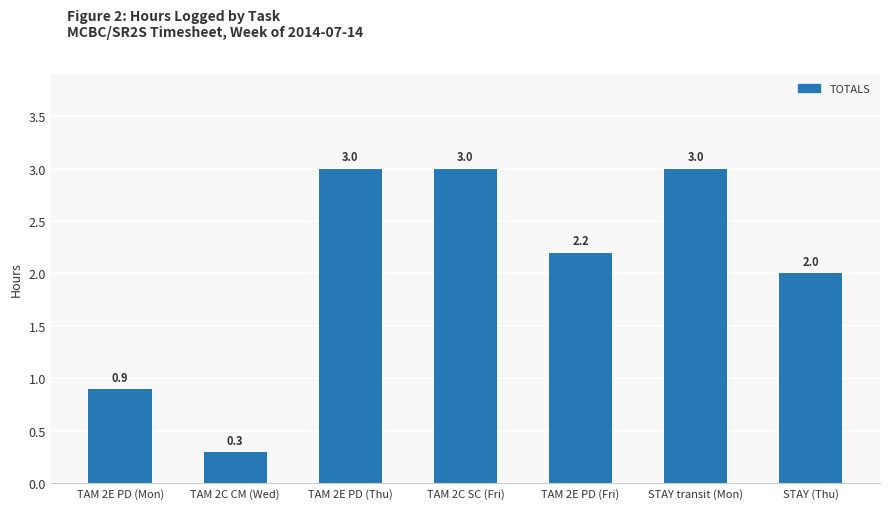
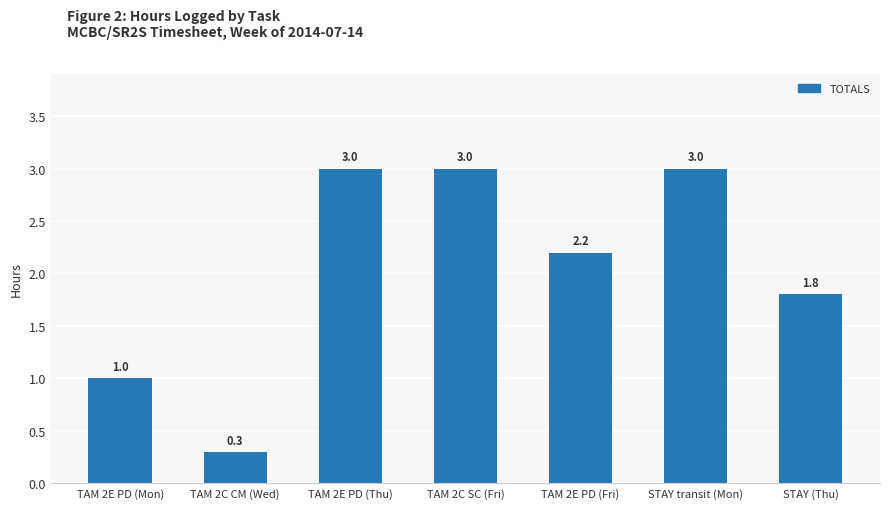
TAM 2E PD (Mon): 0.9 -> 1.0
STAY (Thu): 2.0 -> 1.8
